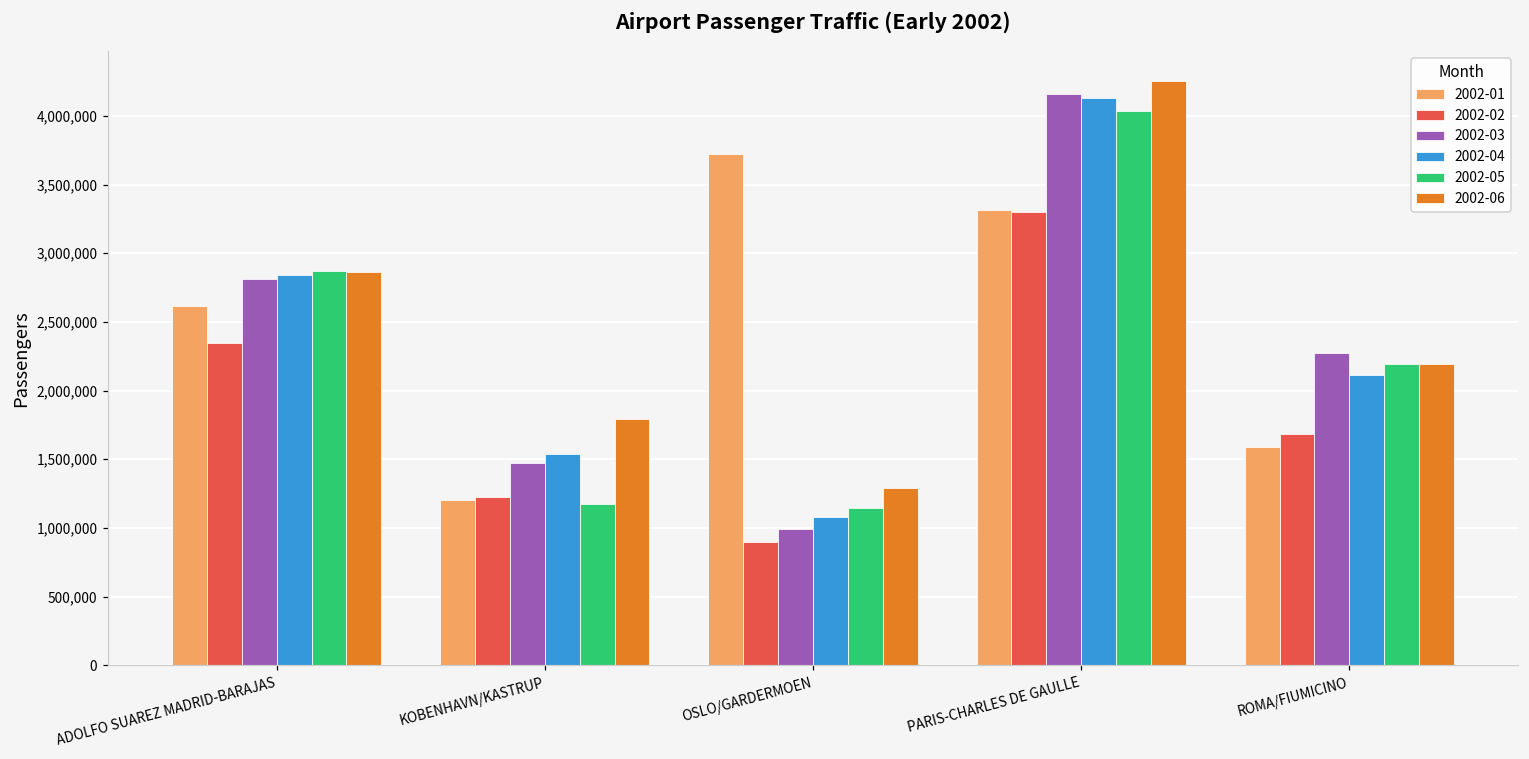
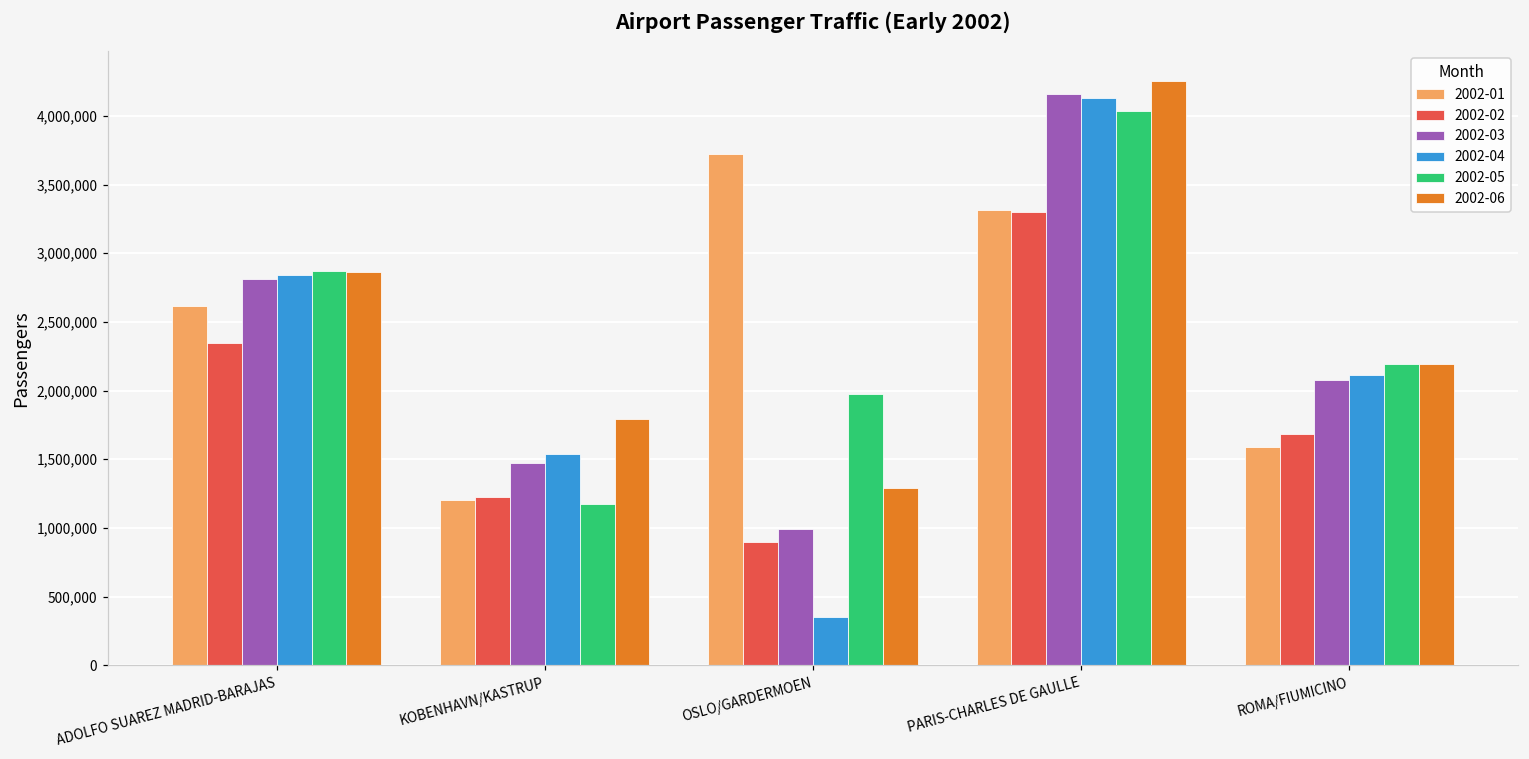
2002-04, OSLO/GARDERMOEN: 1,080,000 -> 350,000
2002-05, OSLO/GARDERMOEN: 1,140,000 -> 1,980,000
2002-03, ROMA/FIUMICINO: 2,270,000 -> 2,080,000
